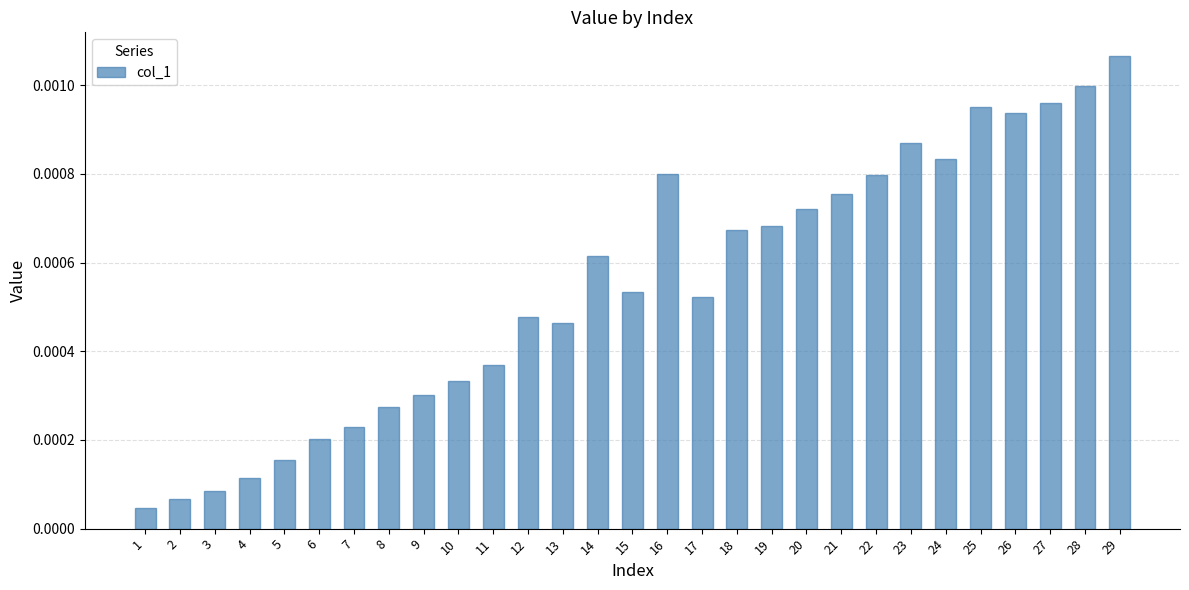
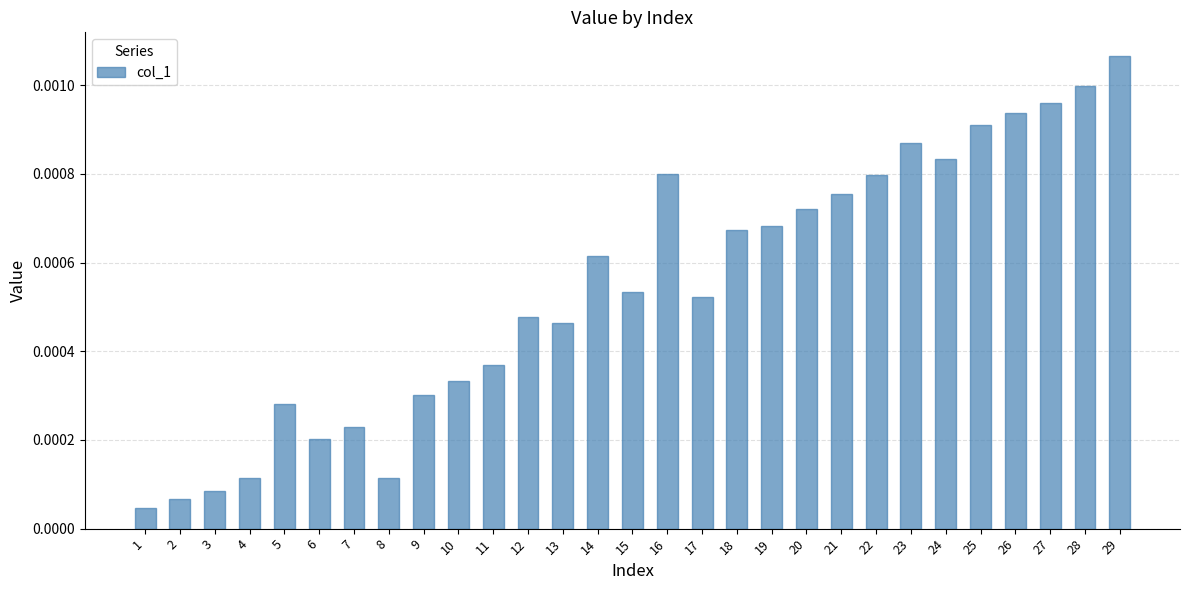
5: 0.00016 -> 0.00028
8: 0.00028 -> 0.00011
25: 0.00095 -> 0.00091
